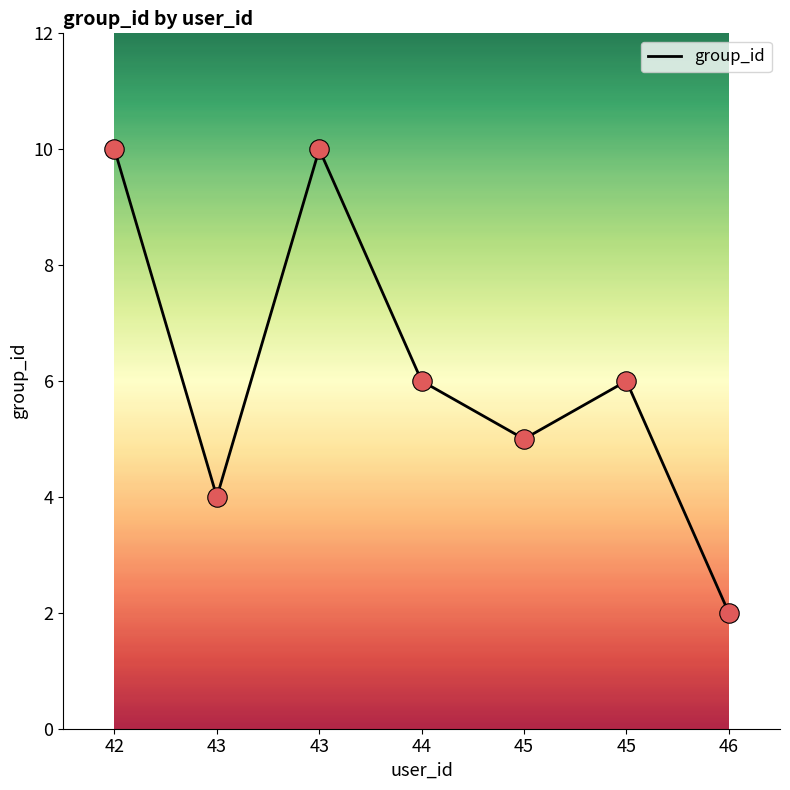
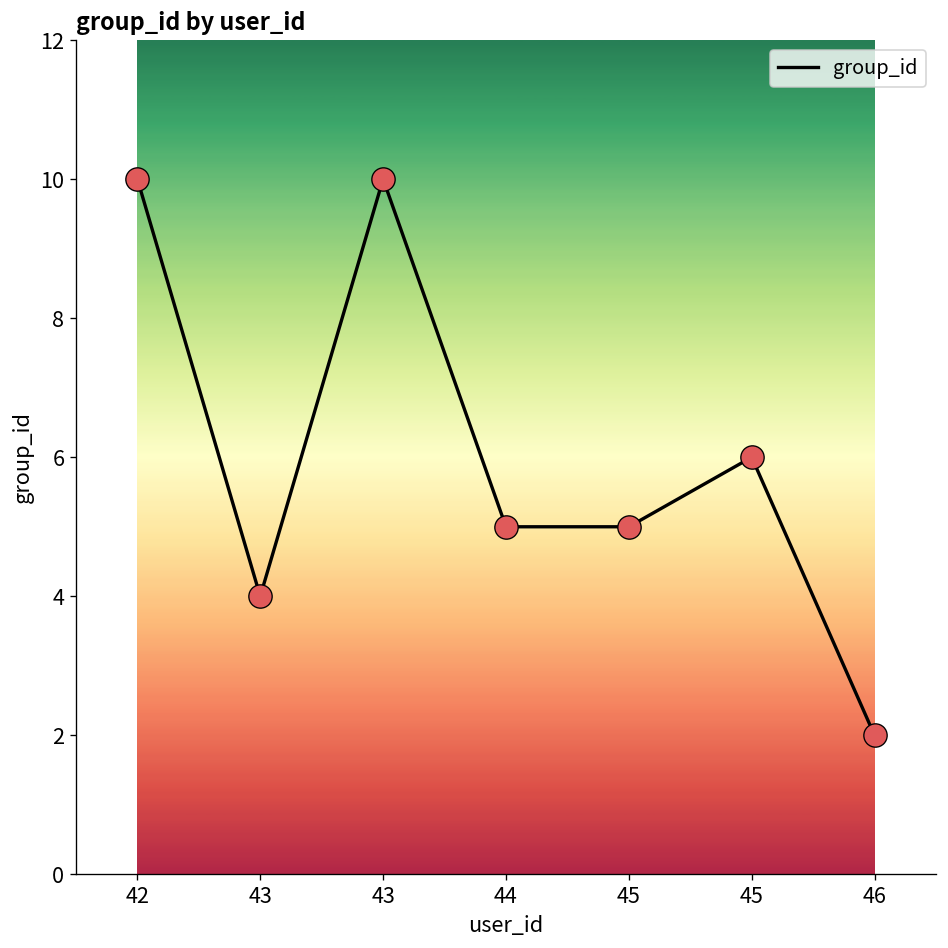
44: 6 -> 5
